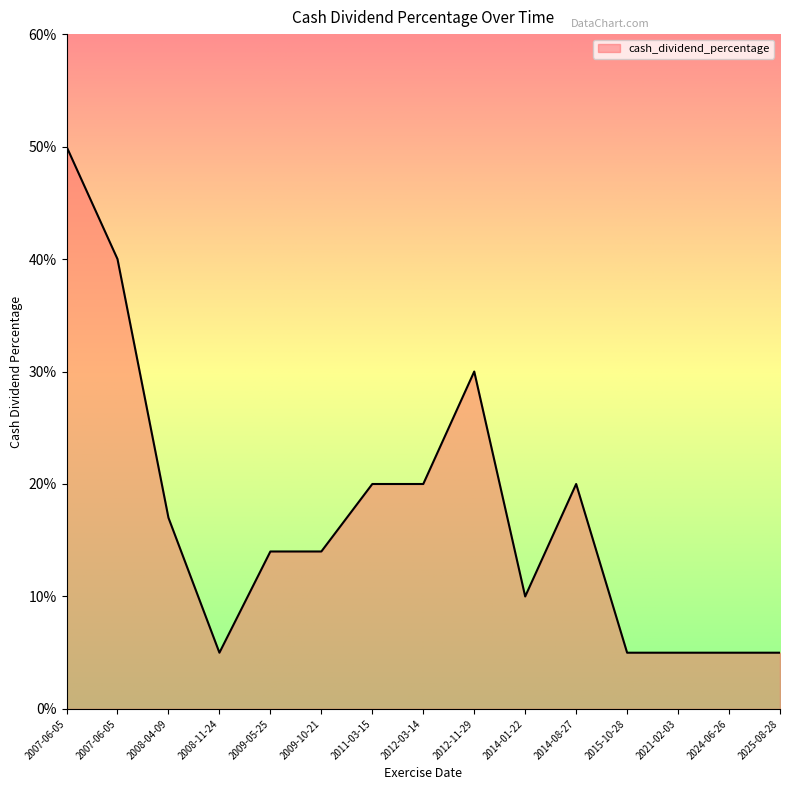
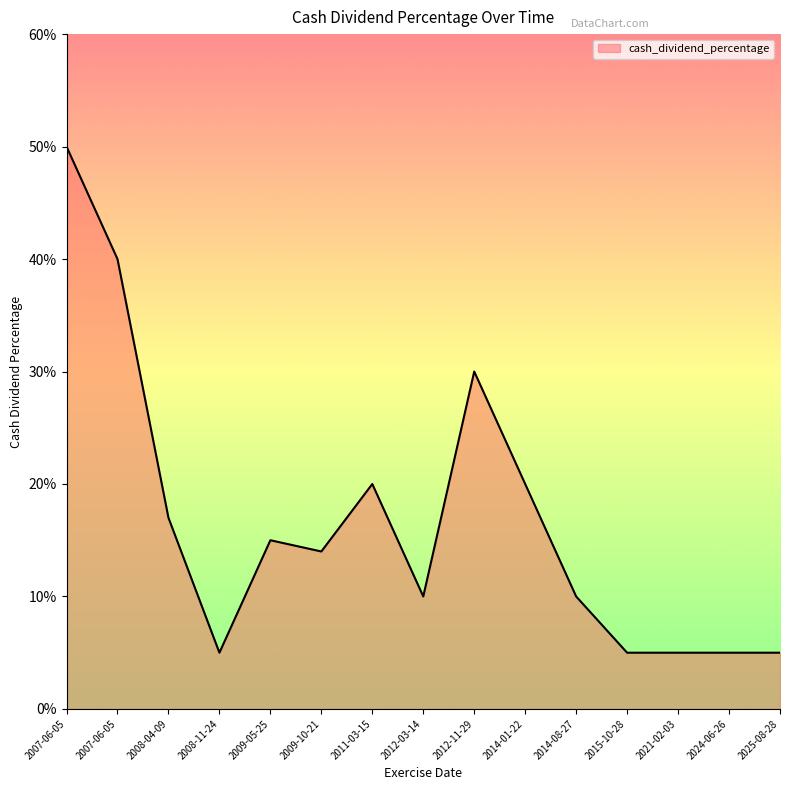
2009-05-25: 14.0% -> 15.0%
2012-03-14: 20.0% -> 10.0%
2014-01-22: 10.0% -> 20.0%
2014-08-27: 20.0% -> 10.0%
